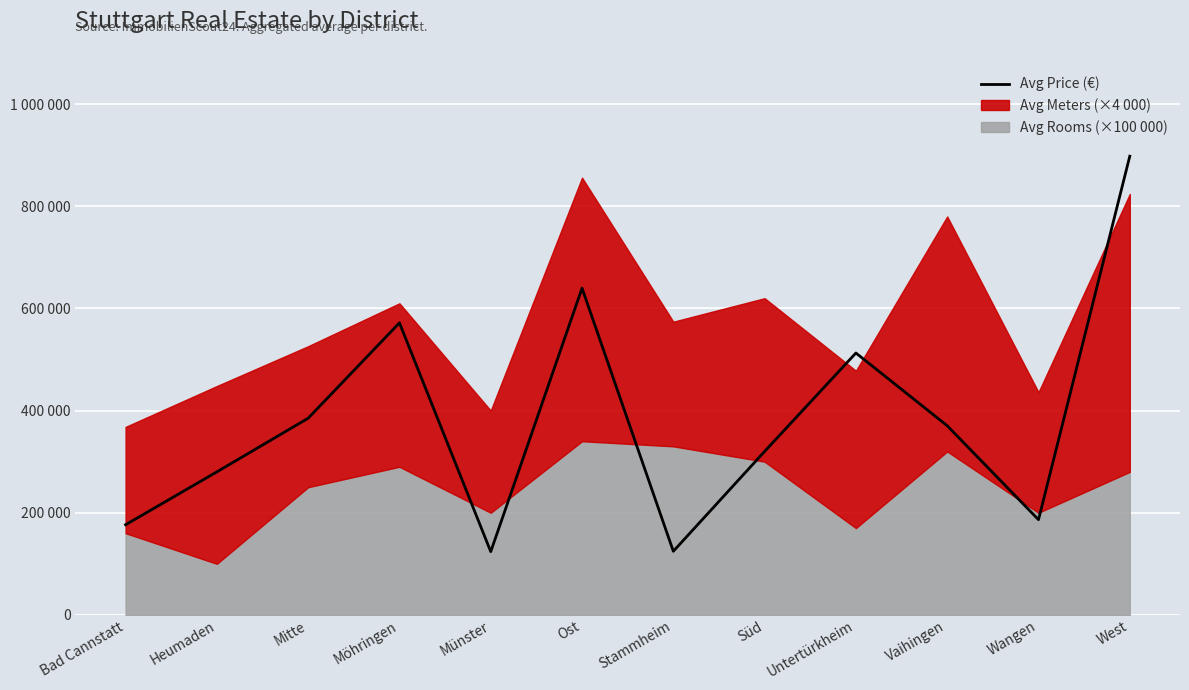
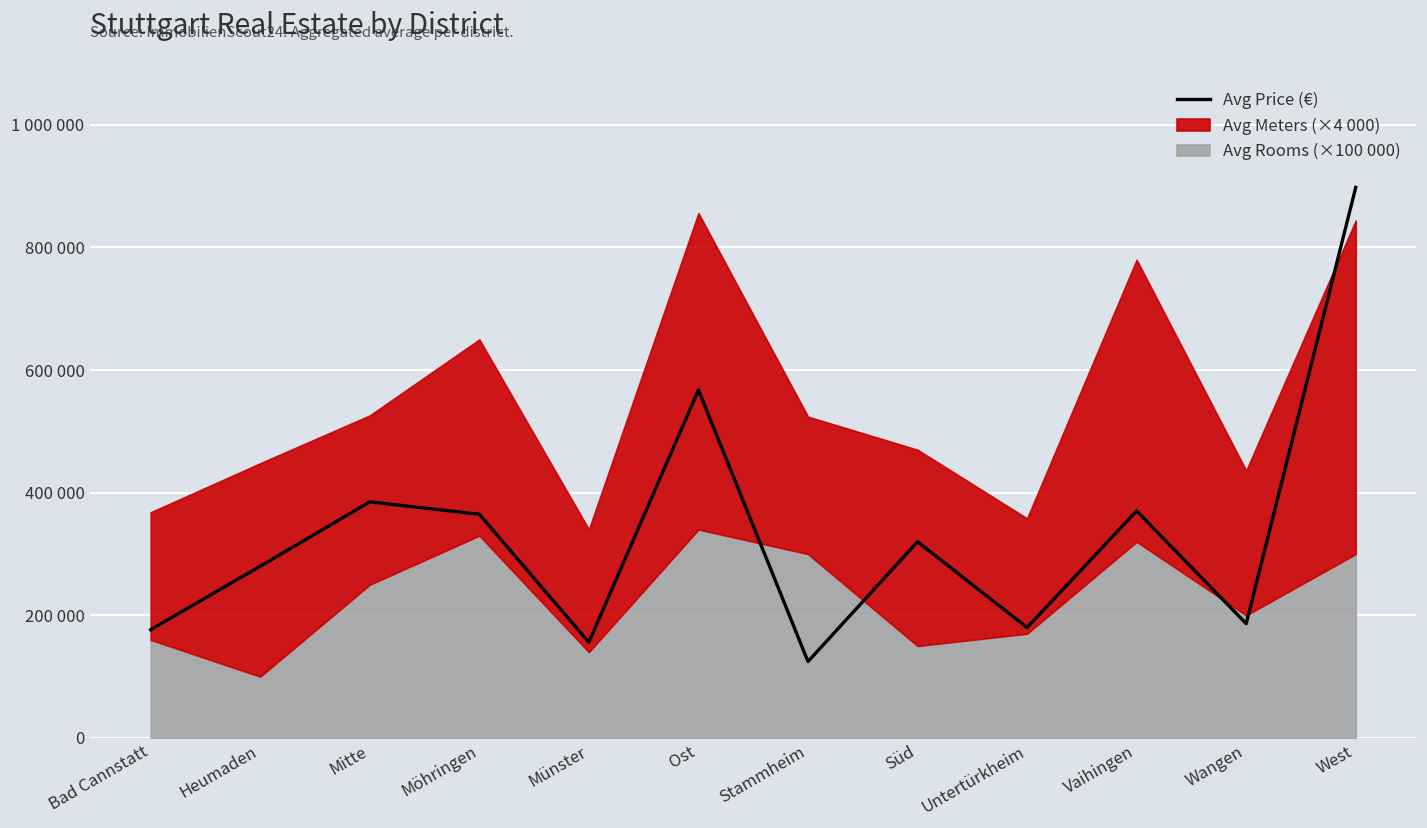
Avg Price (€), Möhringen: 570000 -> 360000
Avg Rooms (×100 000), Möhringen: 290000 -> 330000
Avg Price (€), Münster: 120000 -> 160000
Avg Rooms (×100 000), Münster: 200000 -> 140000
Avg Price (€), Ost: 640000 -> 570000
Avg Rooms (×100 000), Stammheim: 330000 -> 300000
Avg Meters (×4 000), Stammheim: 240000 -> 220000
Avg Rooms (×100 000), Süd: 300000 -> 150000
Avg Price (€), Untertürkheim: 510000 -> 180000
Avg Meters (×4 000), Untertürkheim: 310000 -> 190000
Avg Rooms (×100 000), West: 280000 -> 300000
